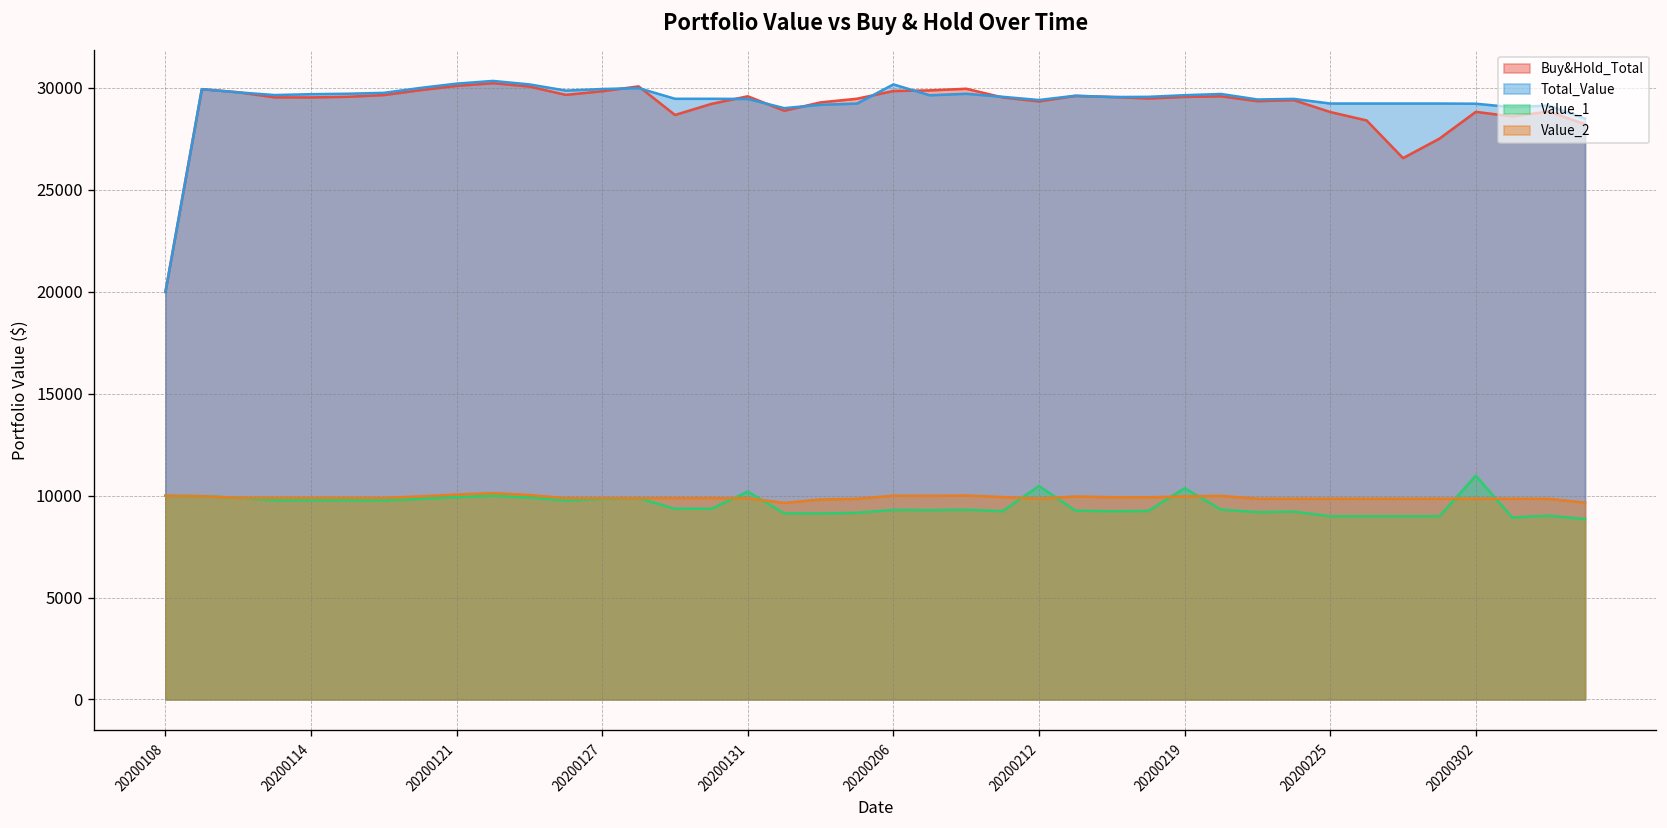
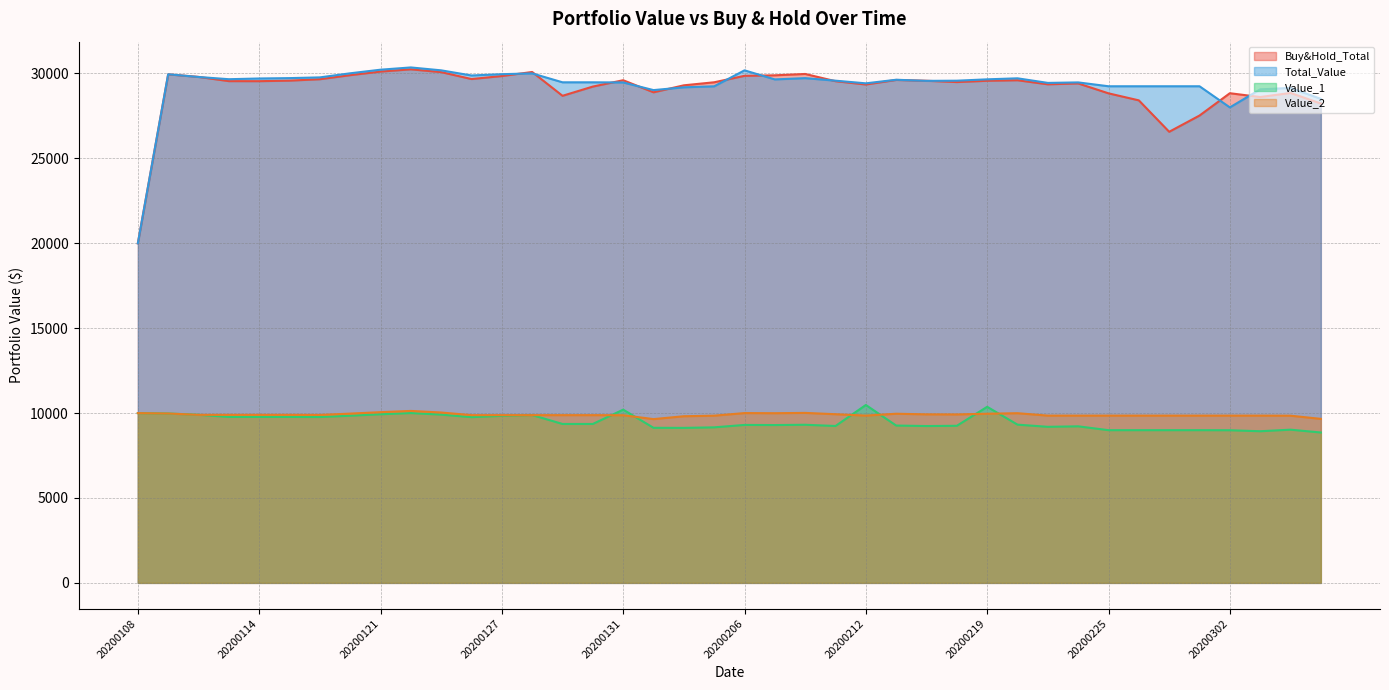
Total_Value, 20200302: 29200 -> 28000
Value_1, 20200302: 11000 -> 9000
